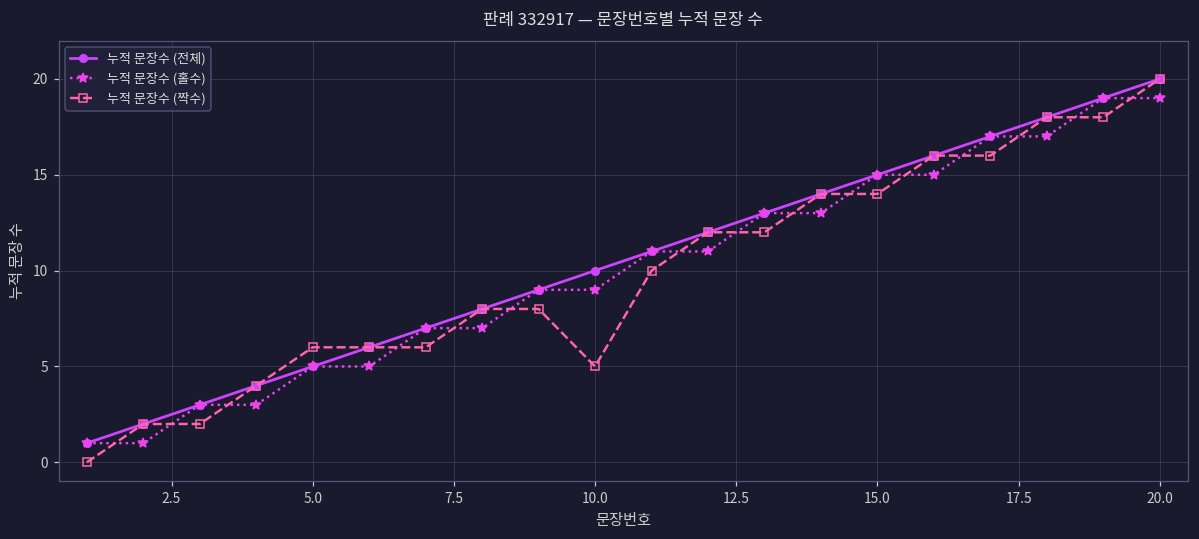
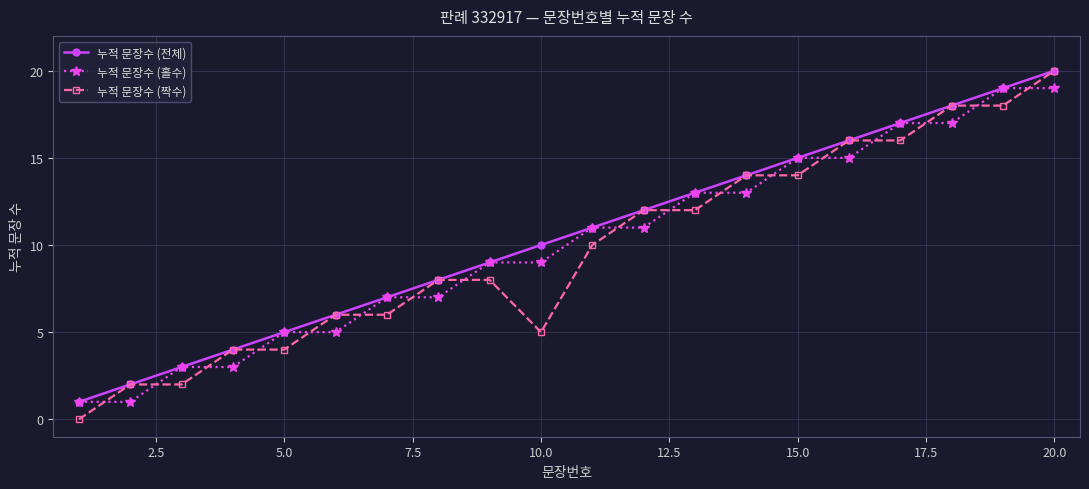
누적 문장수 (짝수), 5.0: 6 -> 4
